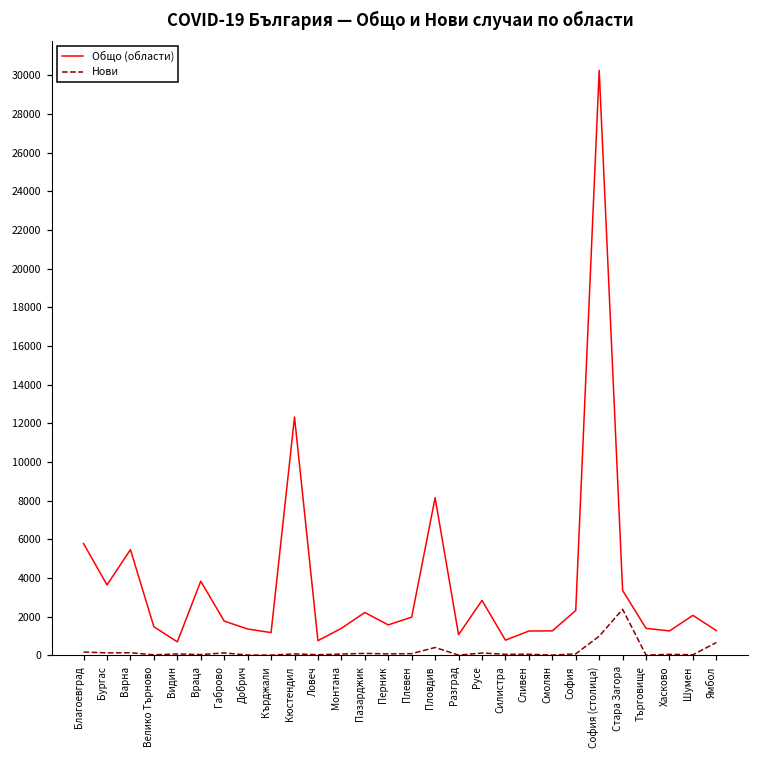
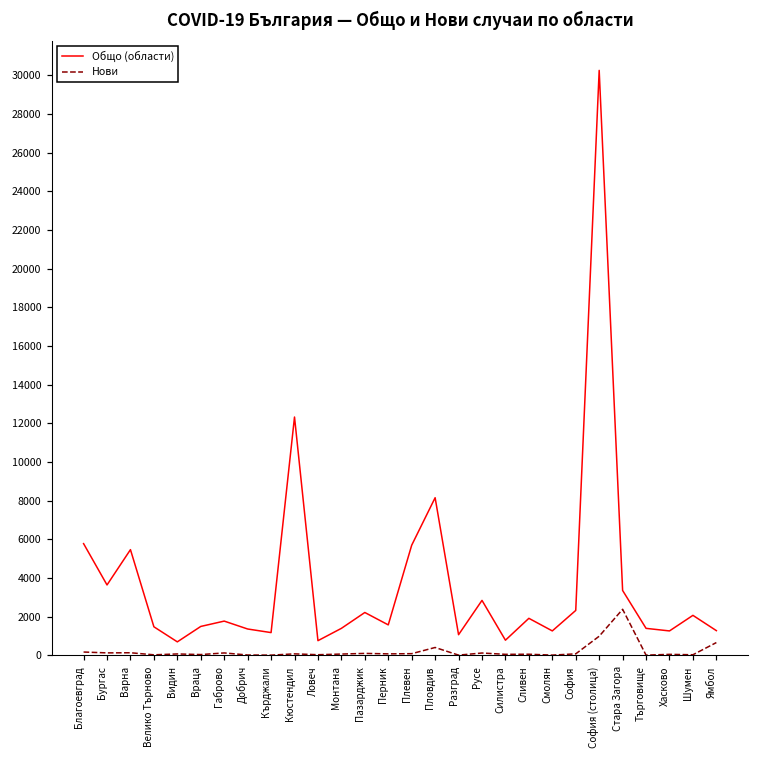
Общо (области), Враца: 3800 -> 1500
Общо (области), Плевен: 2000 -> 5700
Общо (области), Сливен: 1300 -> 1900
